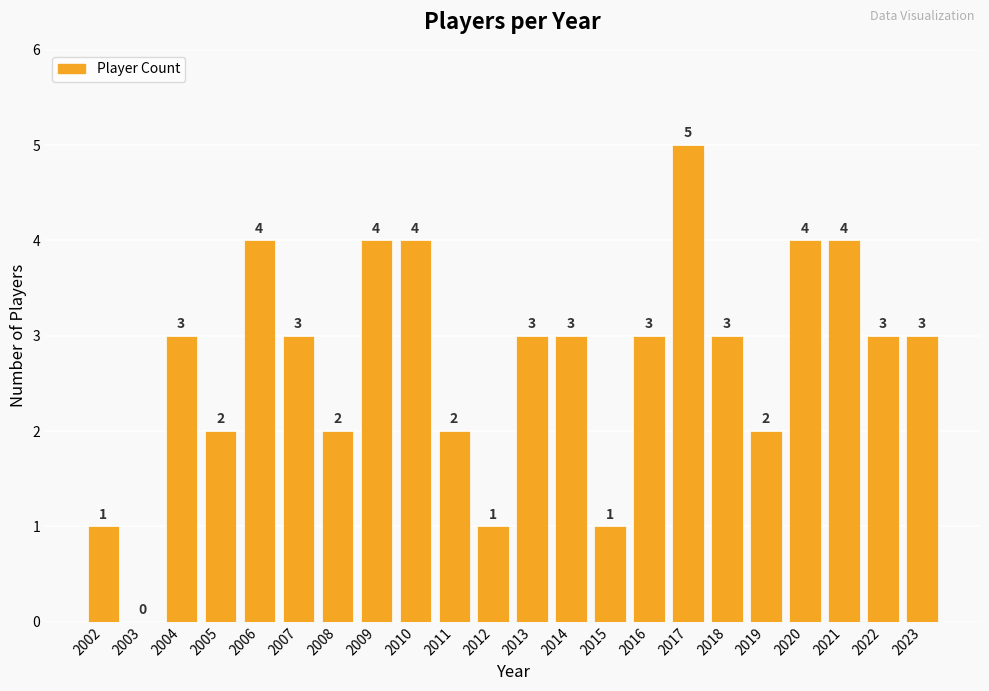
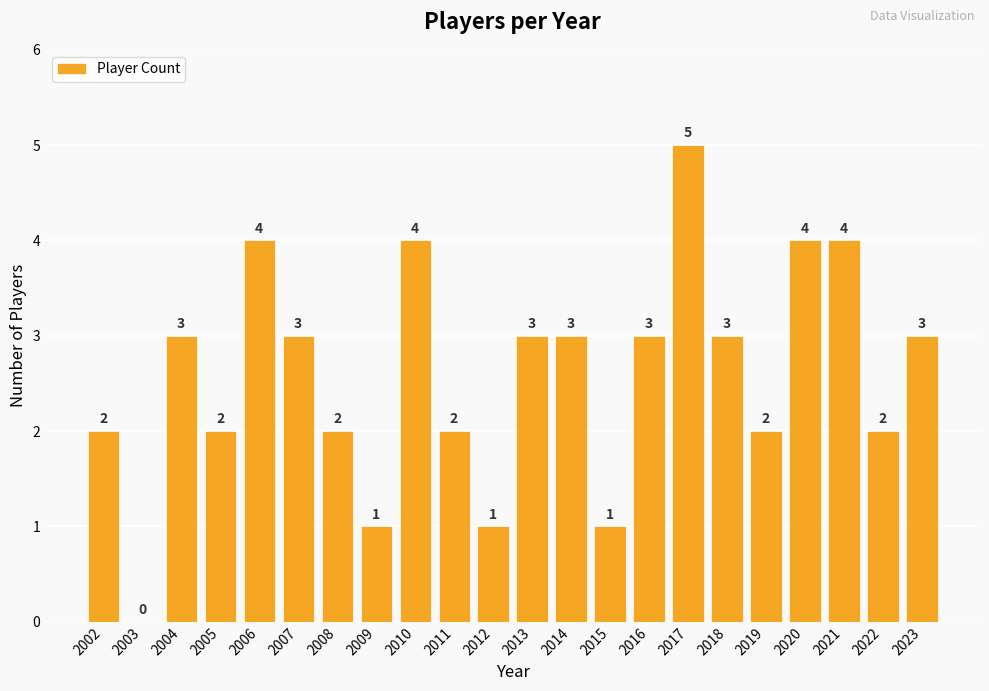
2002: 1 -> 2
2009: 4 -> 1
2022: 3 -> 2
